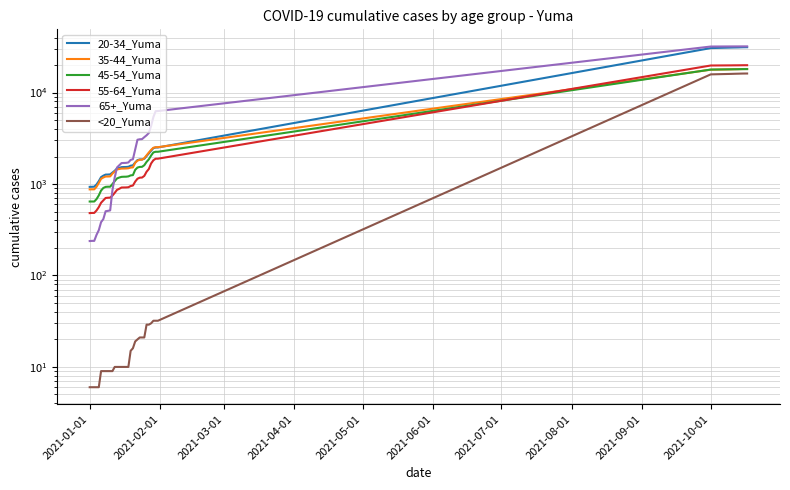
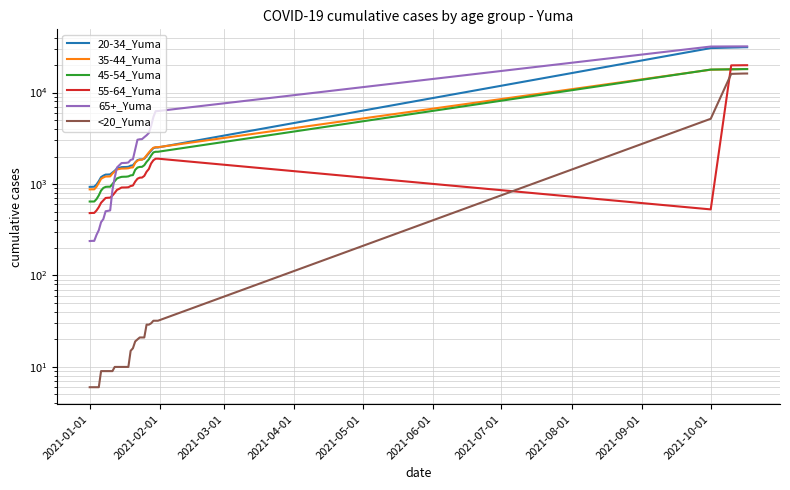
55-64_Yuma, 2021-10-01: 20000 -> 500
<20_Yuma, 2021-10-01: 16000 -> 5000
